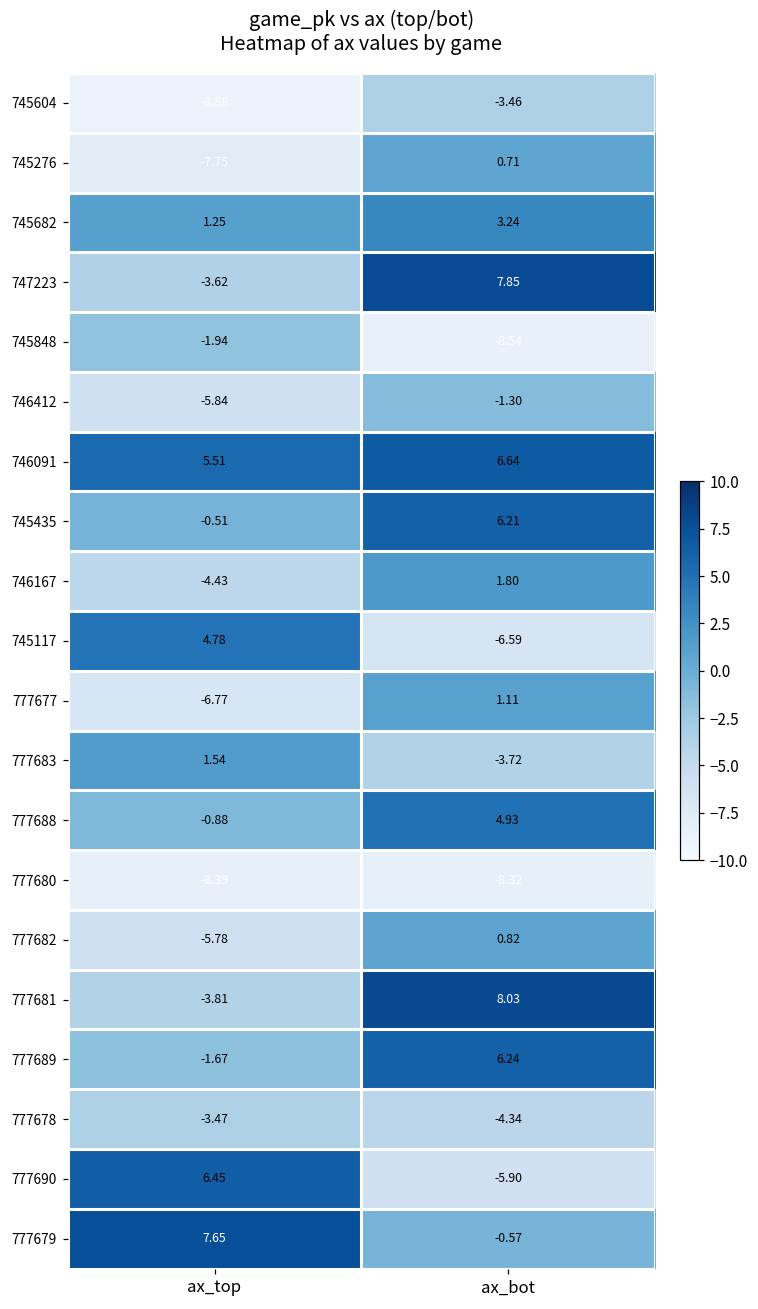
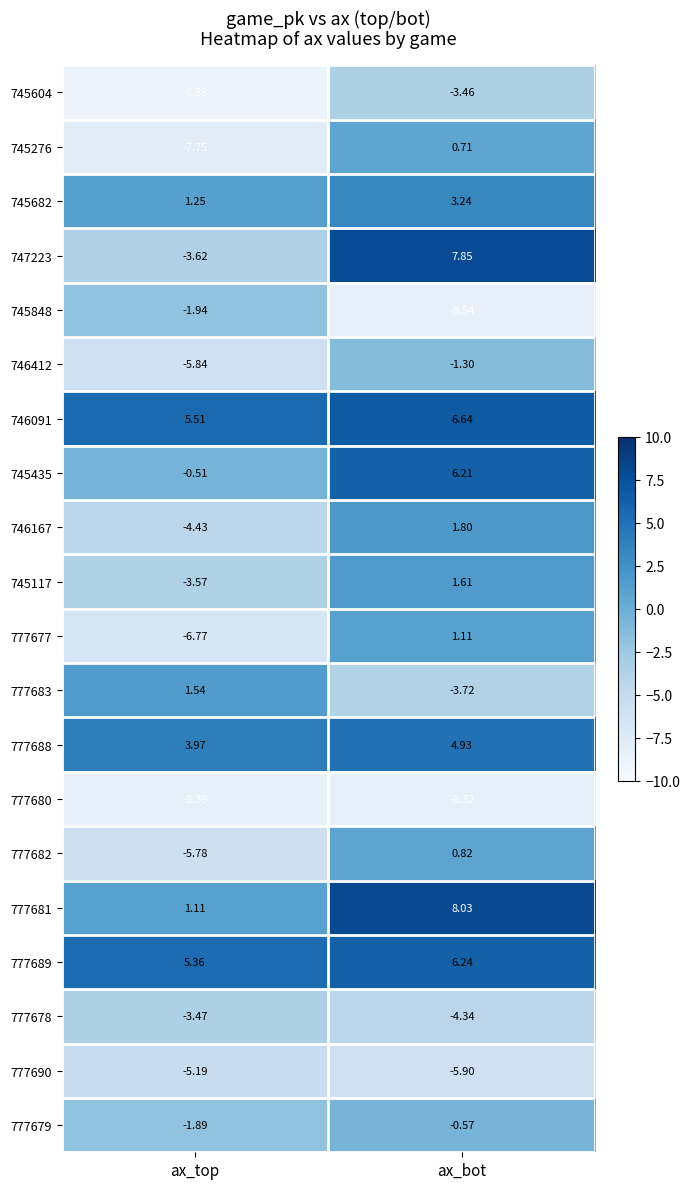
745117, ax_top: 4.78 -> -3.57
745117, ax_bot: -6.59 -> 1.61
777688, ax_top: -0.88 -> 3.97
777681, ax_top: -3.81 -> 1.11
777689, ax_top: -1.67 -> 5.36
777690, ax_top: 6.45 -> -5.19
777679, ax_top: 7.65 -> -1.89
